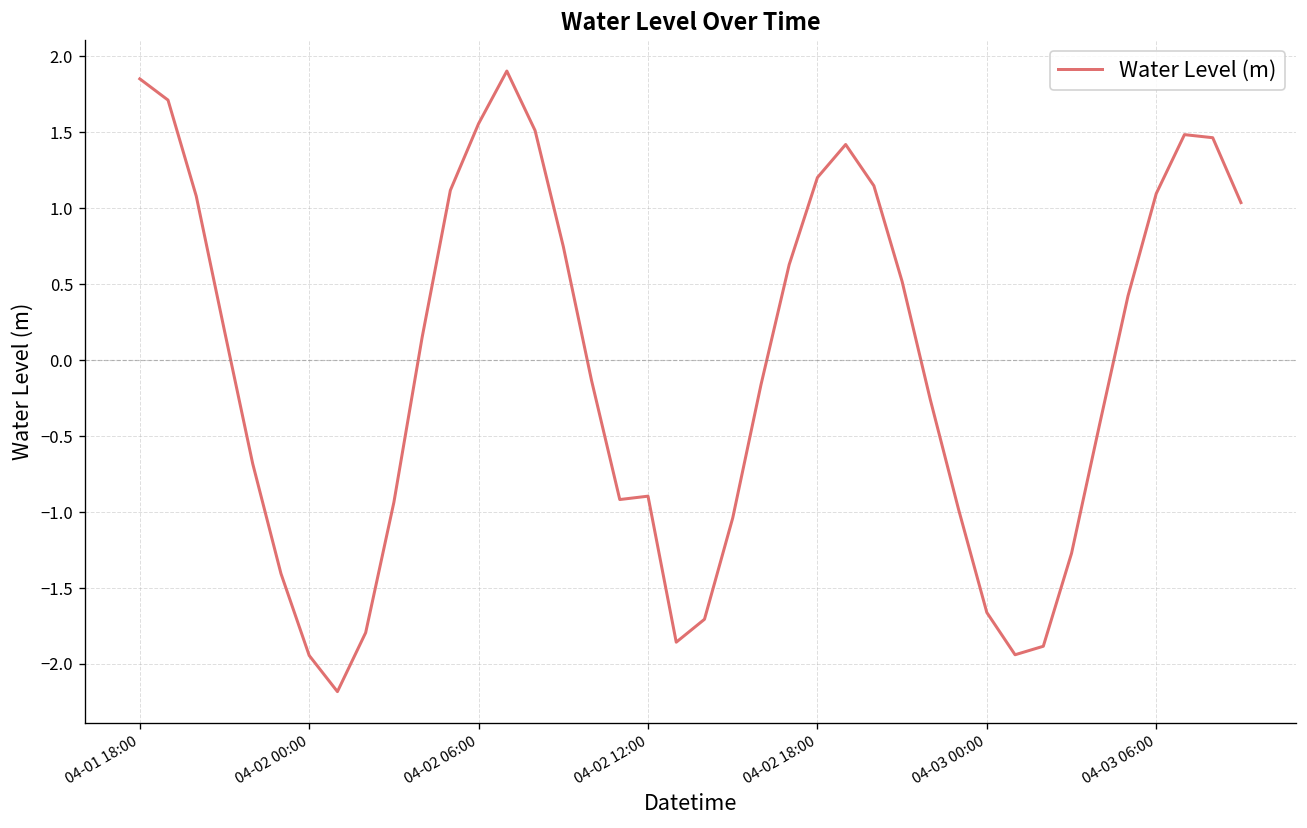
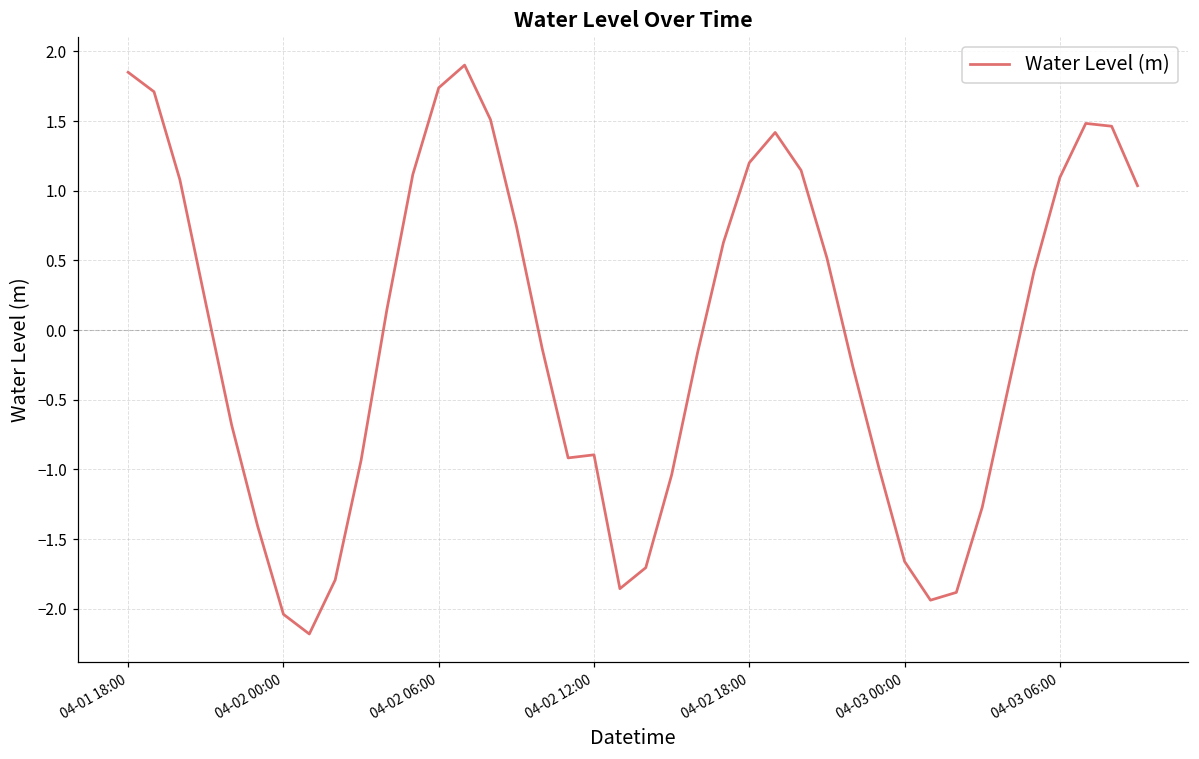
04-02 00:00: -1.94 -> -2.04
04-02 06:00: 1.56 -> 1.74
